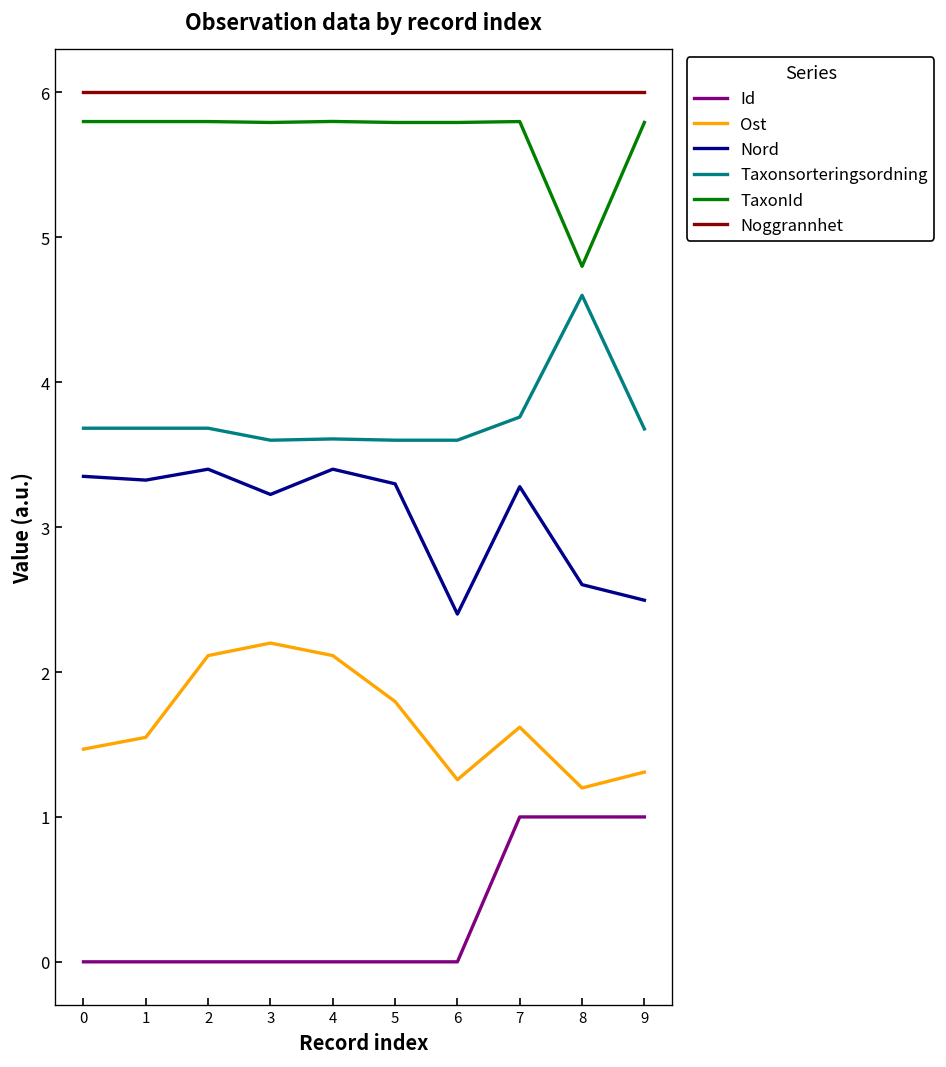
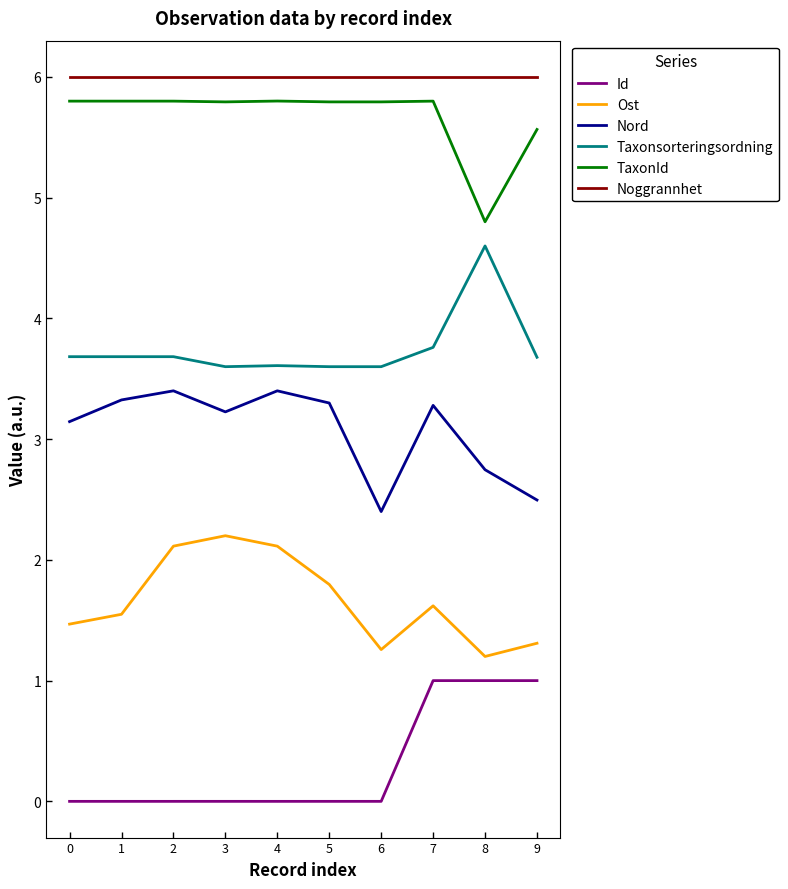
Nord, 0: 3.35 -> 3.14
Nord, 8: 2.60 -> 2.75
TaxonId, 9: 5.79 -> 5.56
